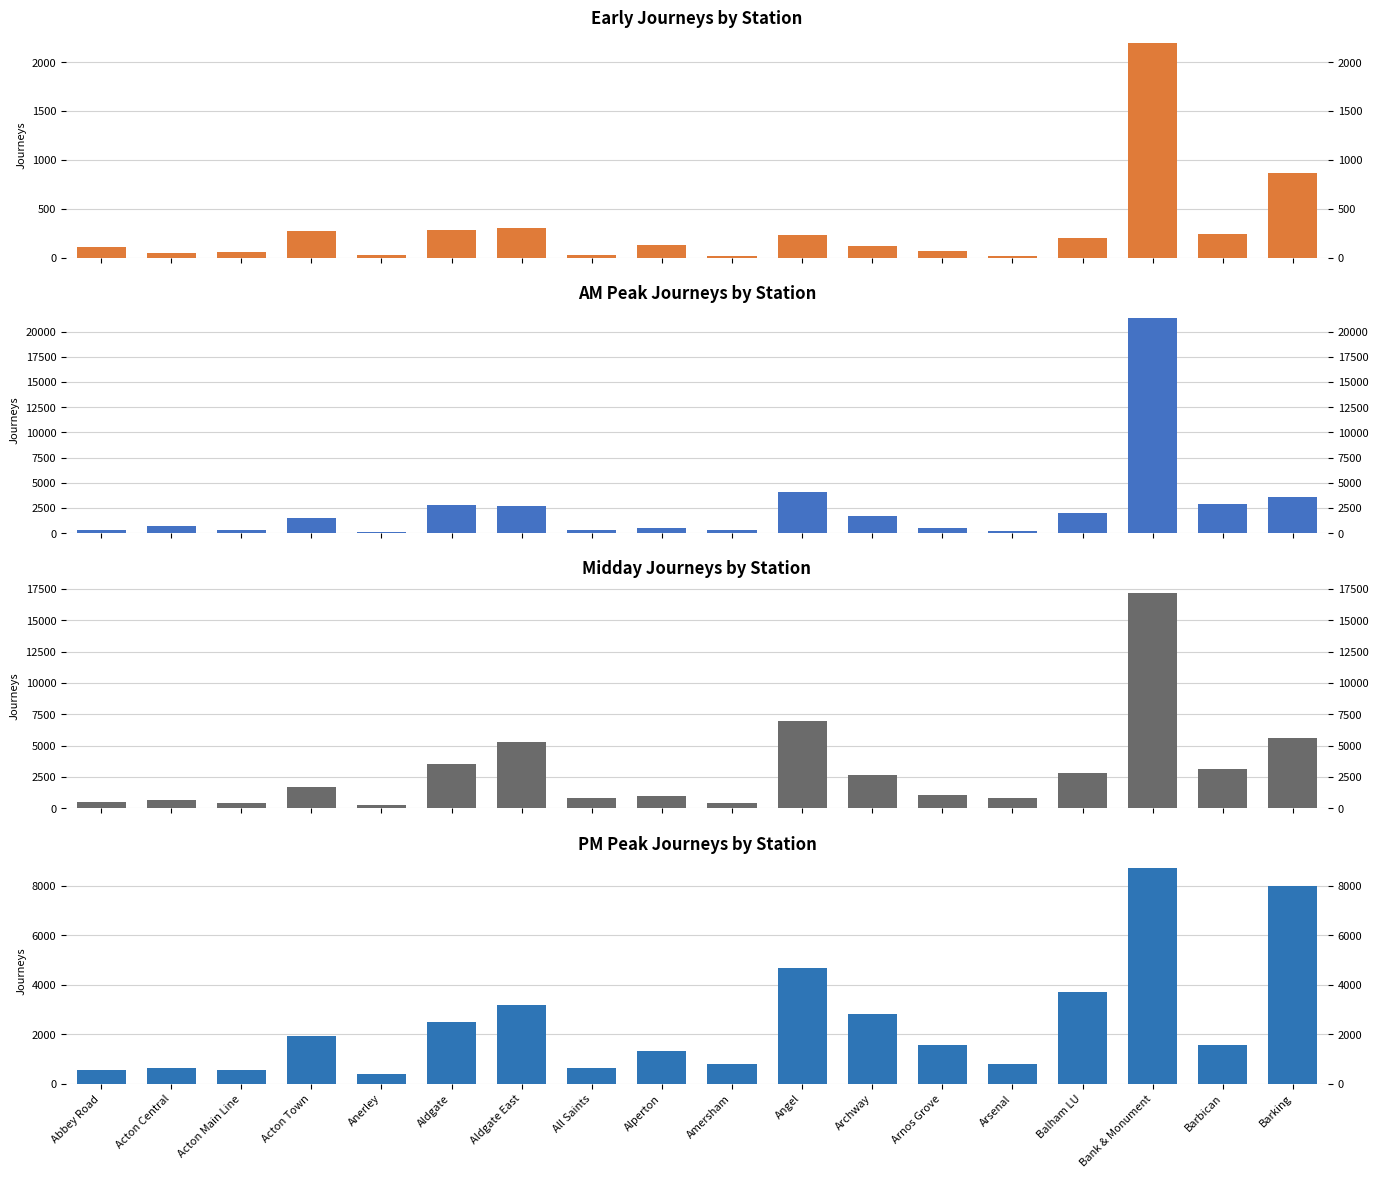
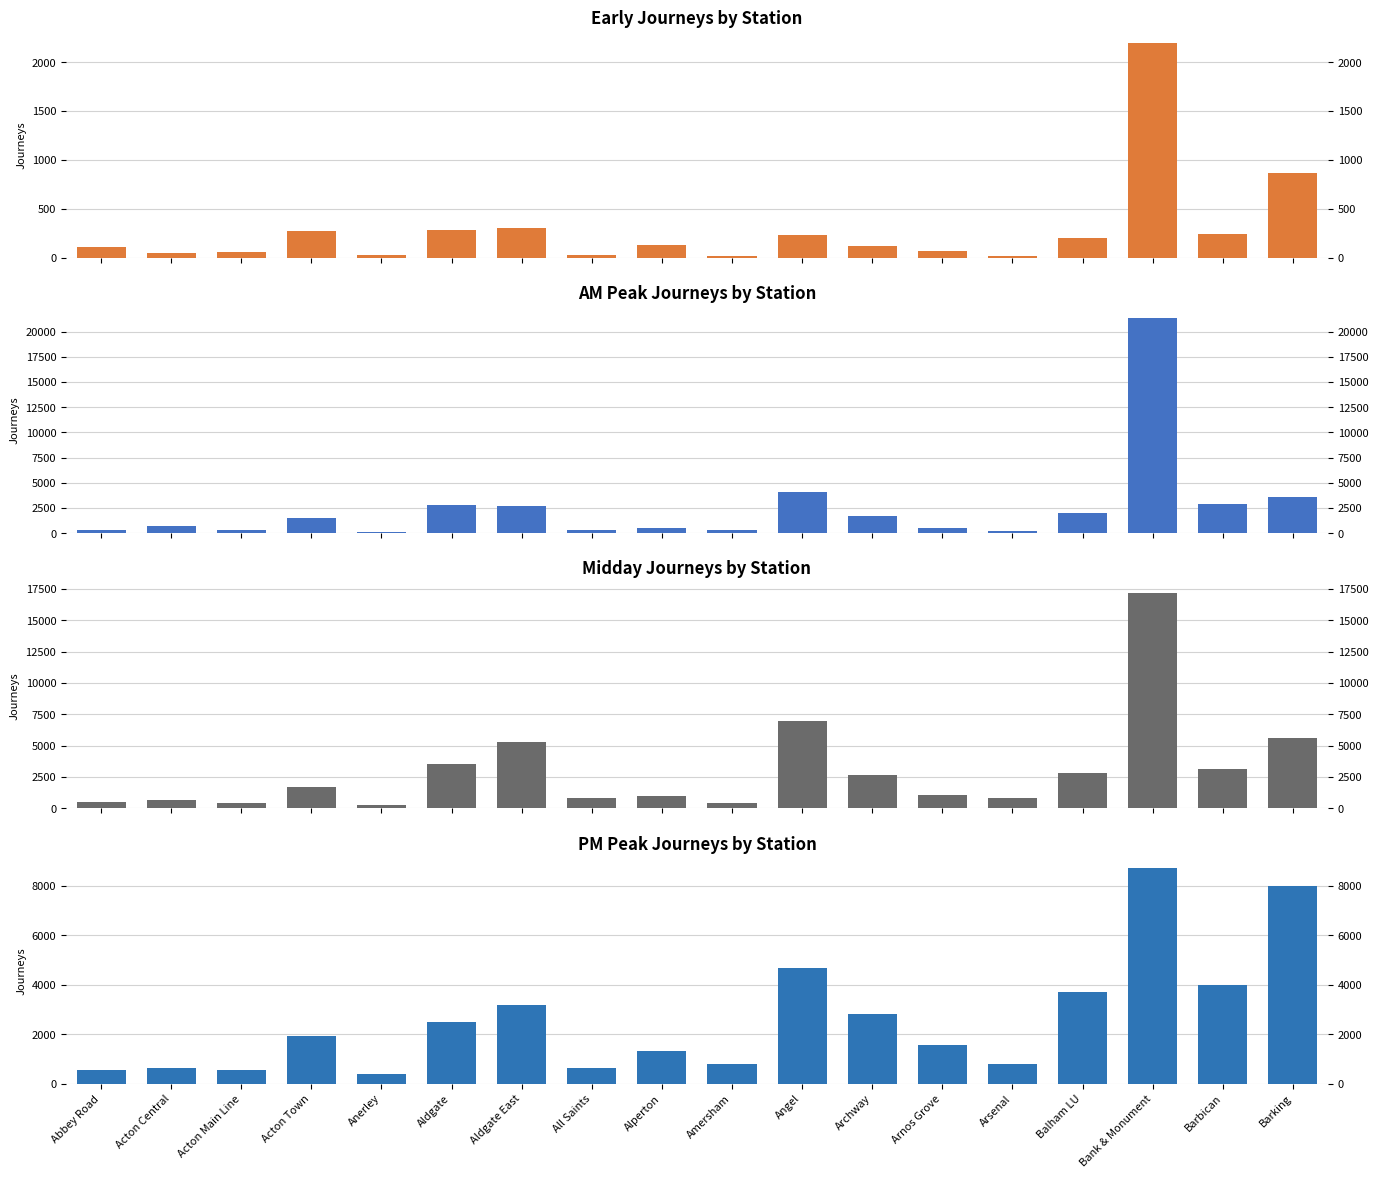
PM Peak Journeys by Station, Barbican: 1500 -> 4000
